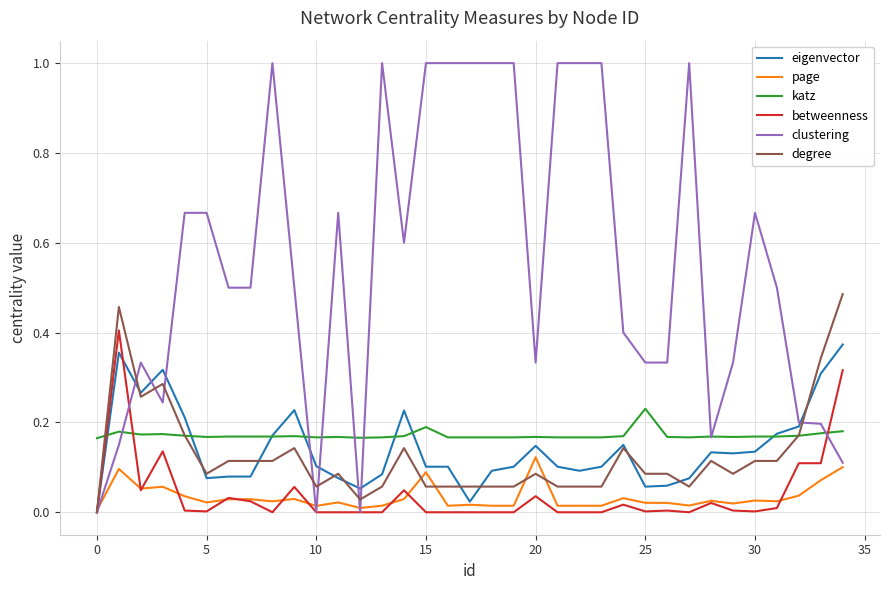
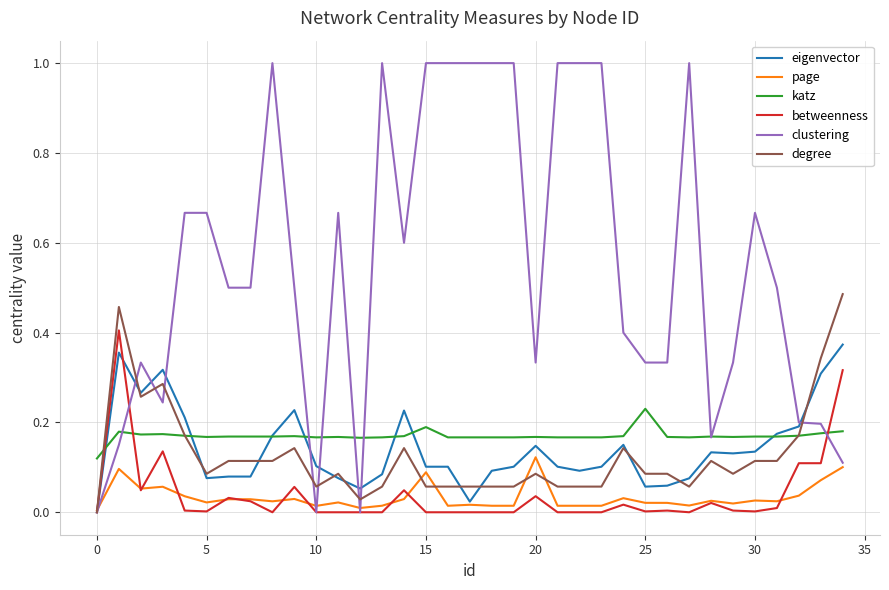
katz, 0: 0.16 -> 0.12
